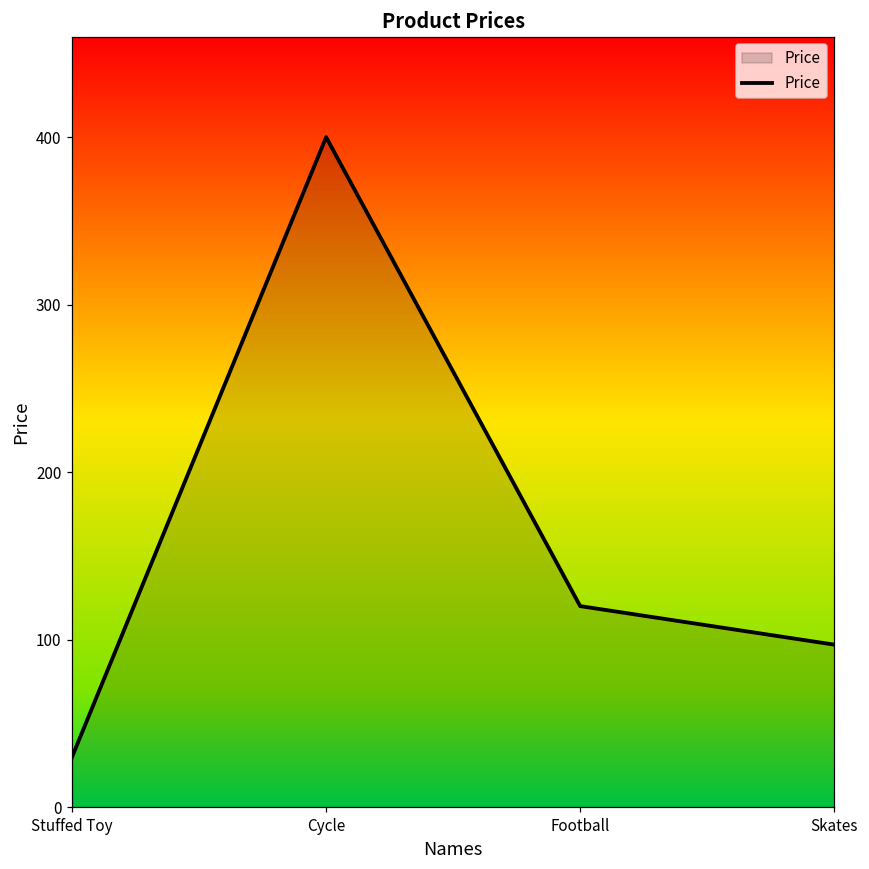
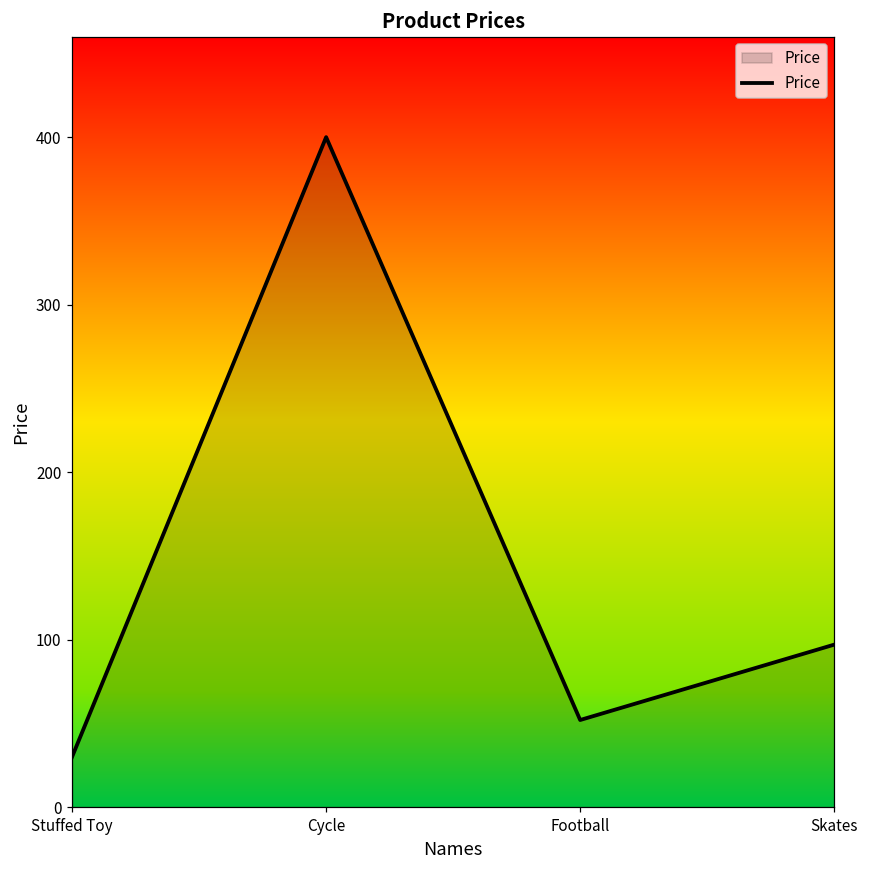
Football: 120 -> 52
